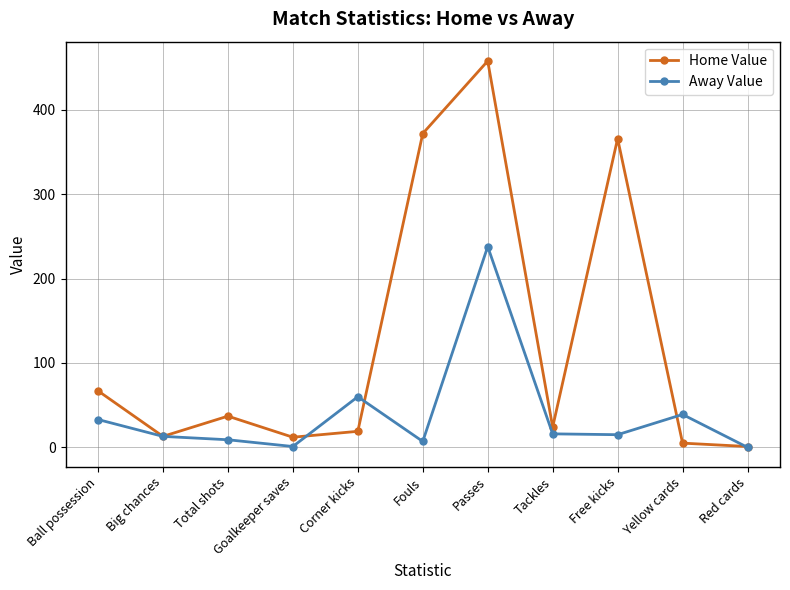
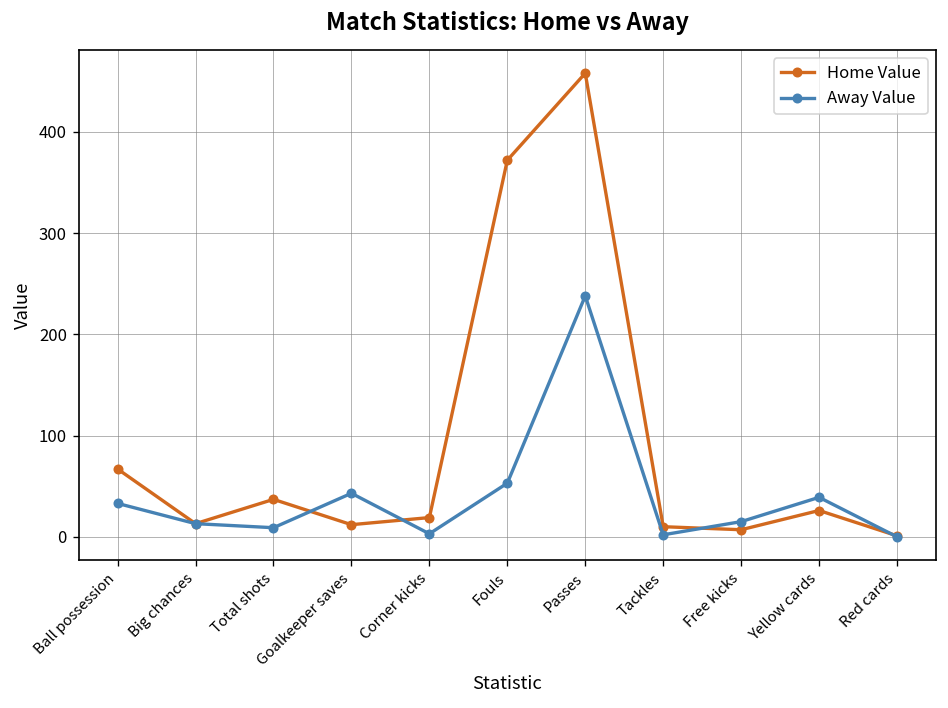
Away Value, Goalkeeper saves: 0 -> 40
Away Value, Corner kicks: 60 -> 0
Away Value, Fouls: 10 -> 50
Home Value, Tackles: 20 -> 10
Away Value, Tackles: 20 -> 0
Home Value, Free kicks: 370 -> 10
Home Value, Yellow cards: 10 -> 30
